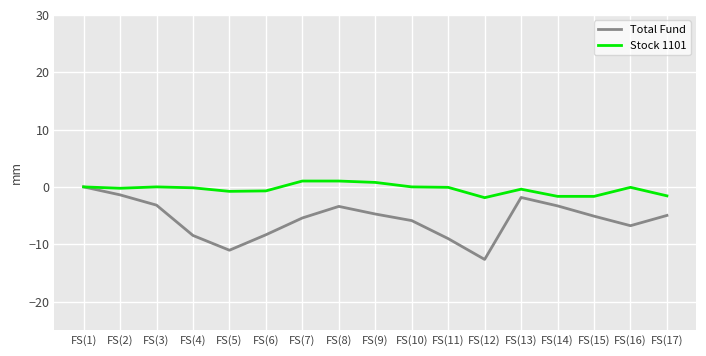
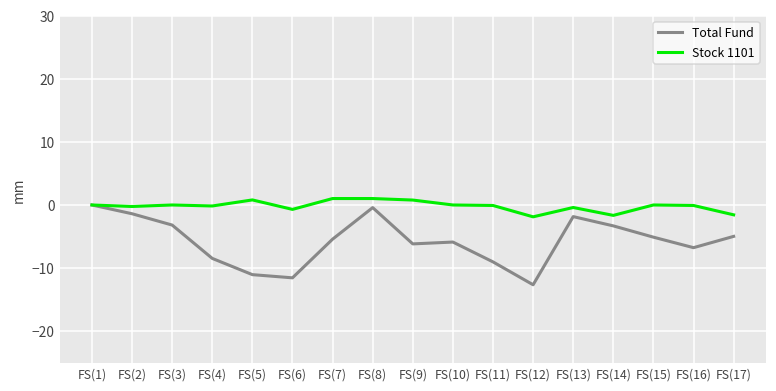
Stock 1101, FS(5): -1 -> 1
Total Fund, FS(6): -8 -> -12
Total Fund, FS(8): -3 -> 0
Total Fund, FS(9): -5 -> -6
Stock 1101, FS(15): -2 -> 0
